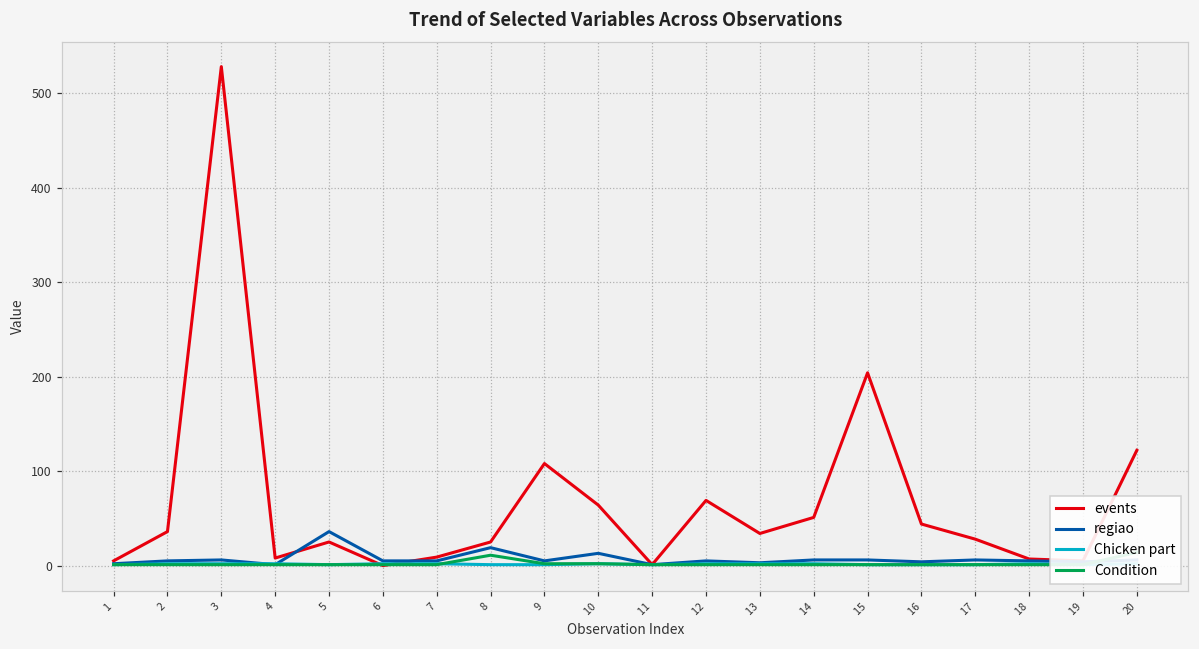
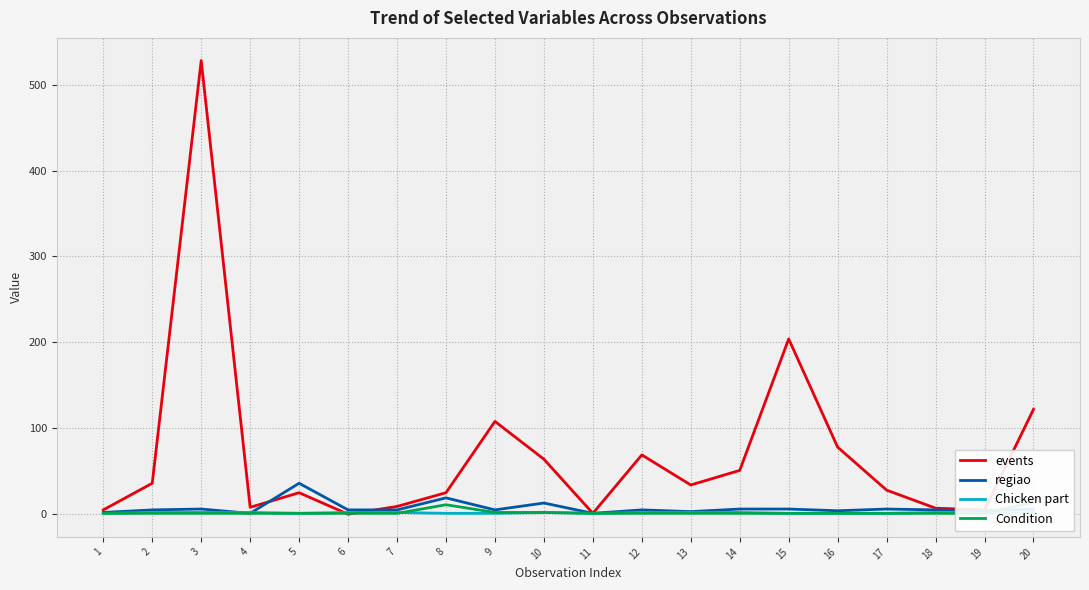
events, 16: 40 -> 80
